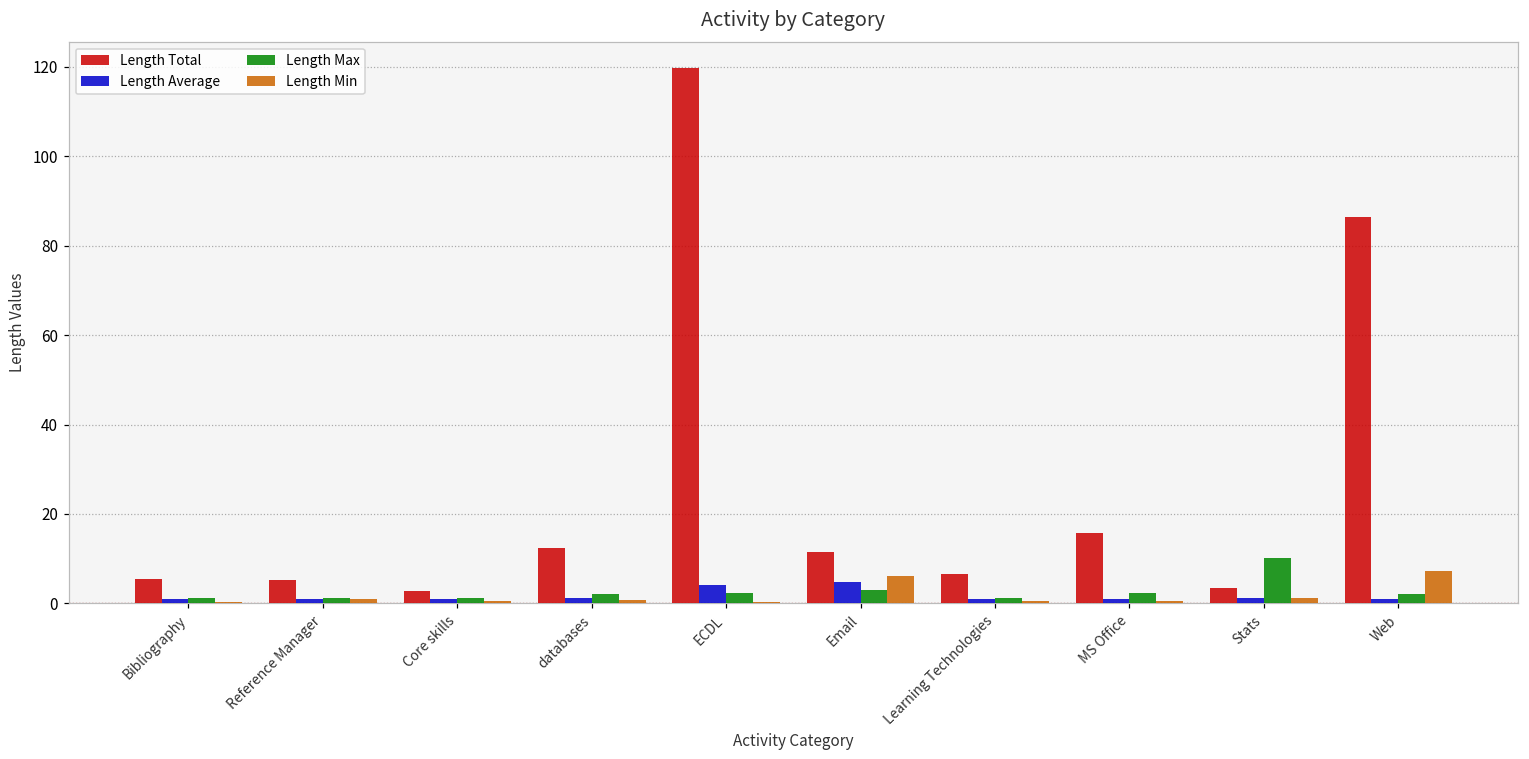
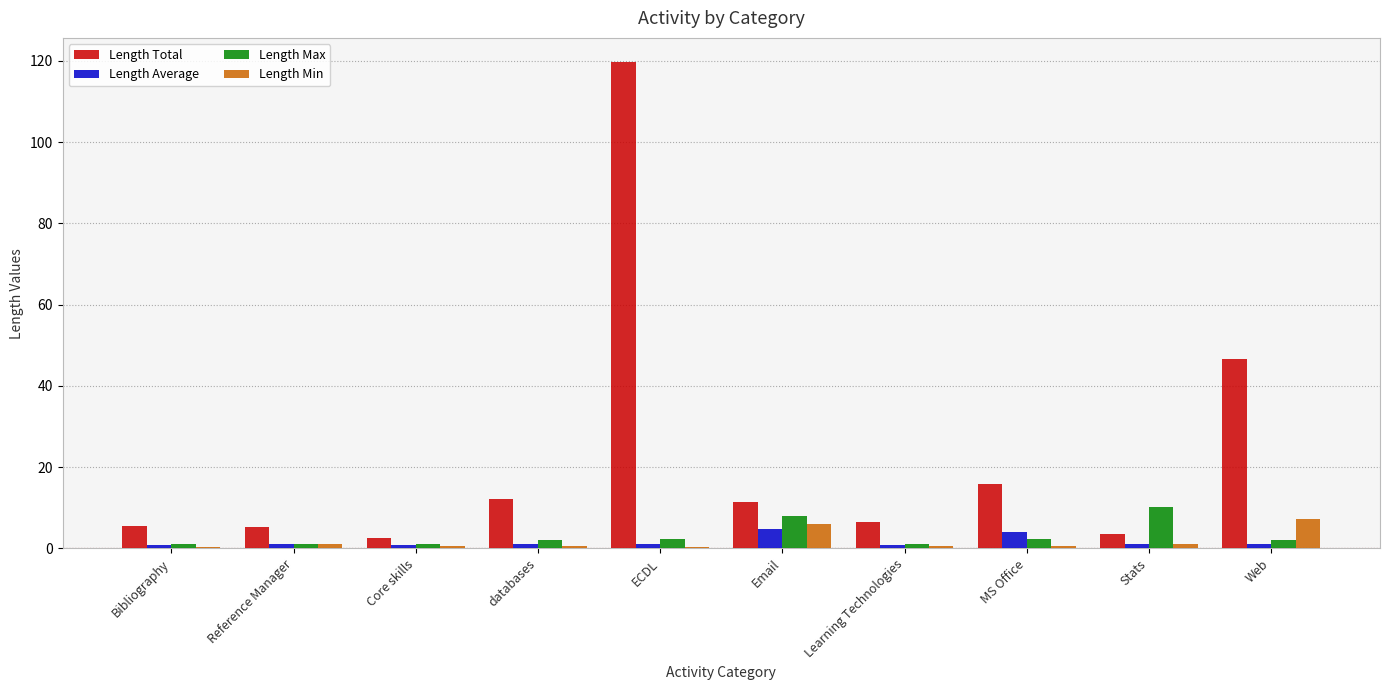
Length Average, ECDL: 4 -> 1
Length Max, Email: 3 -> 8
Length Average, MS Office: 1 -> 4
Length Total, Web: 86 -> 47
